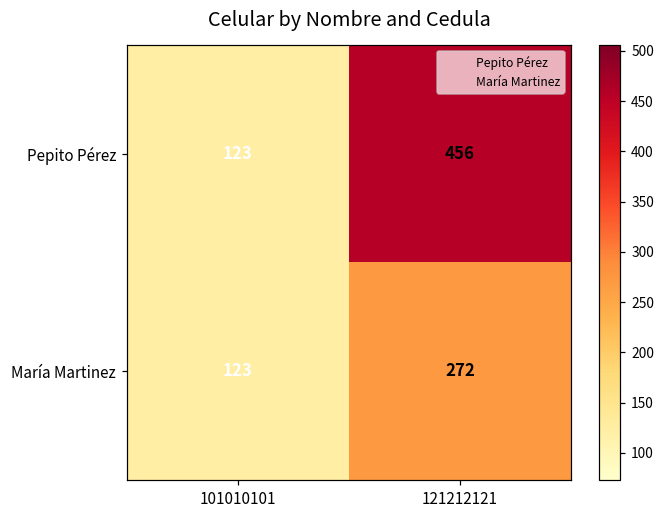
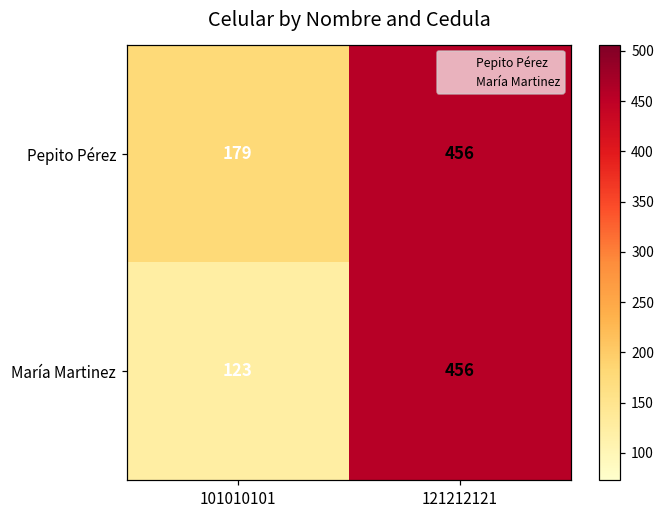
Pepito Pérez, 101010101: 123 -> 179
María Martinez, 121212121: 272 -> 456
